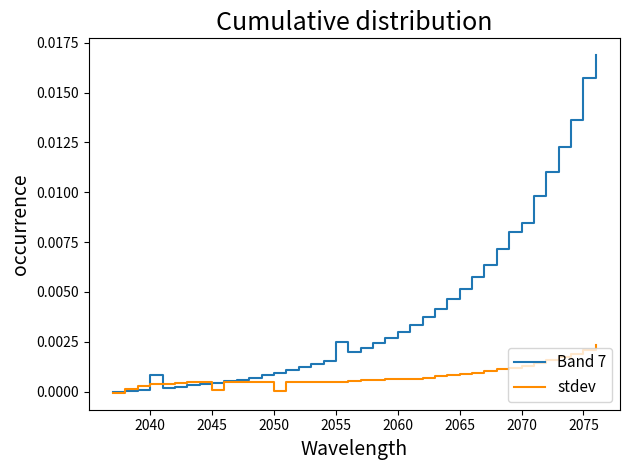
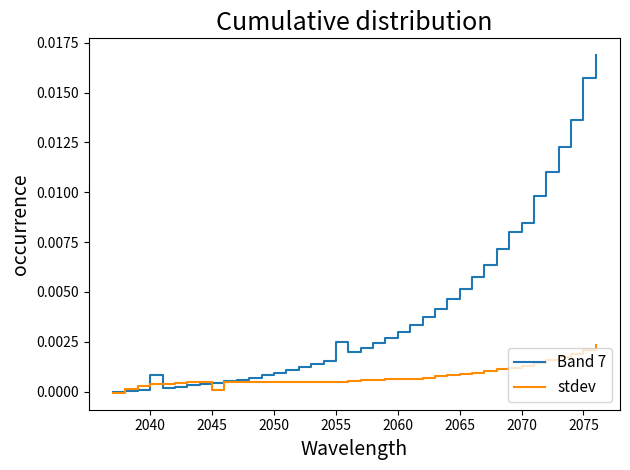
stdev, 2050: 0.0000 -> 0.0005
